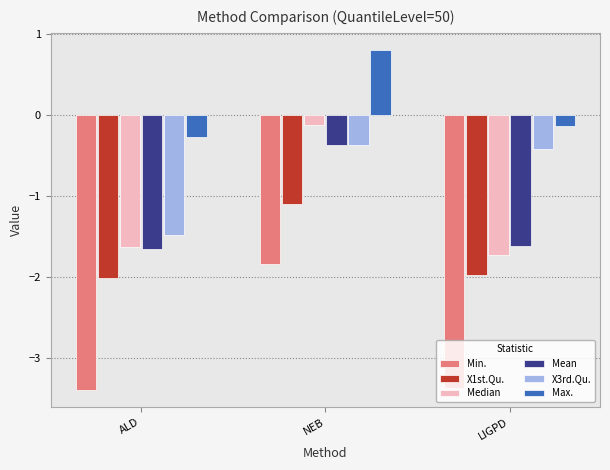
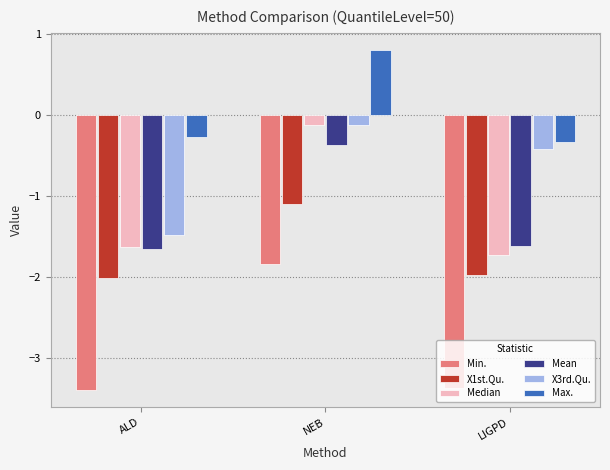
X3rd.Qu., NEB: -0.4 -> -0.1
Max., LIGPD: -0.1 -> -0.3
